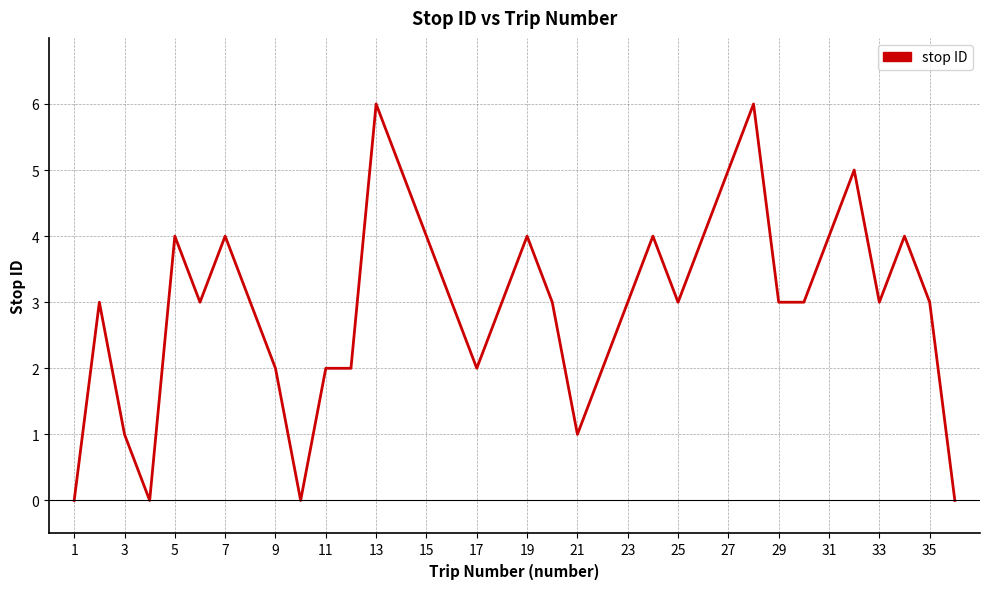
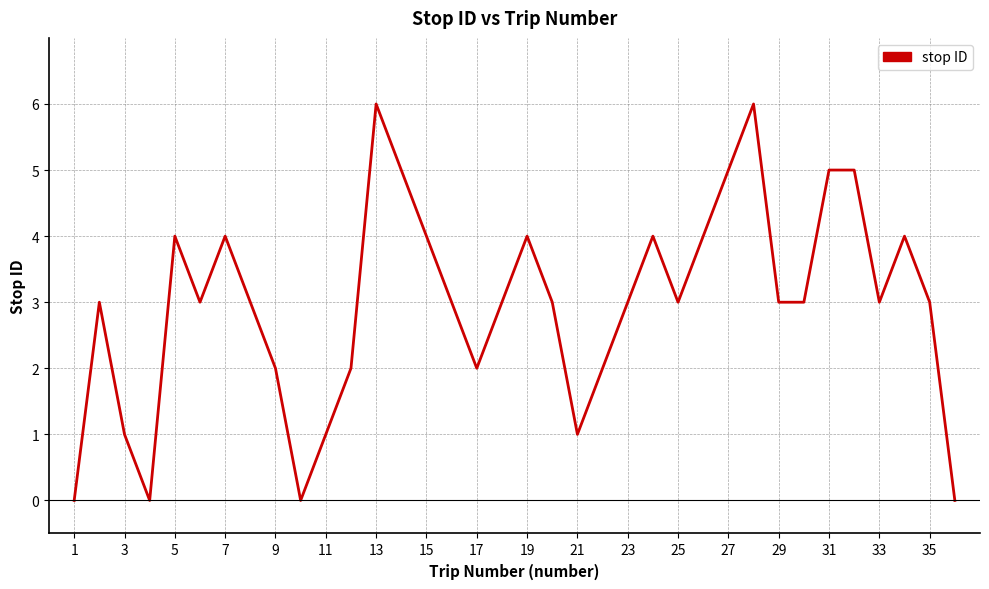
11: 2 -> 1
31: 4 -> 5
